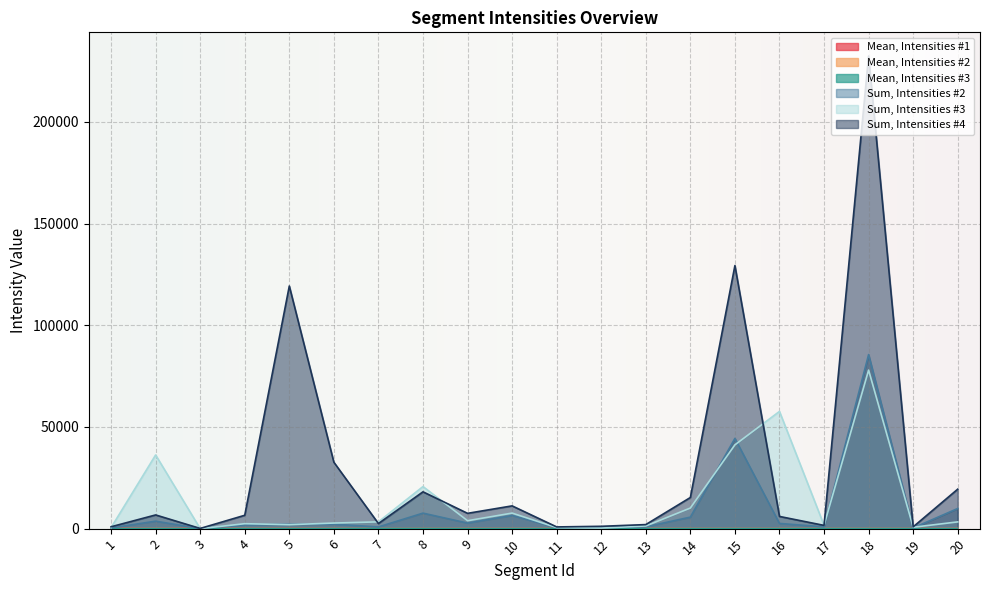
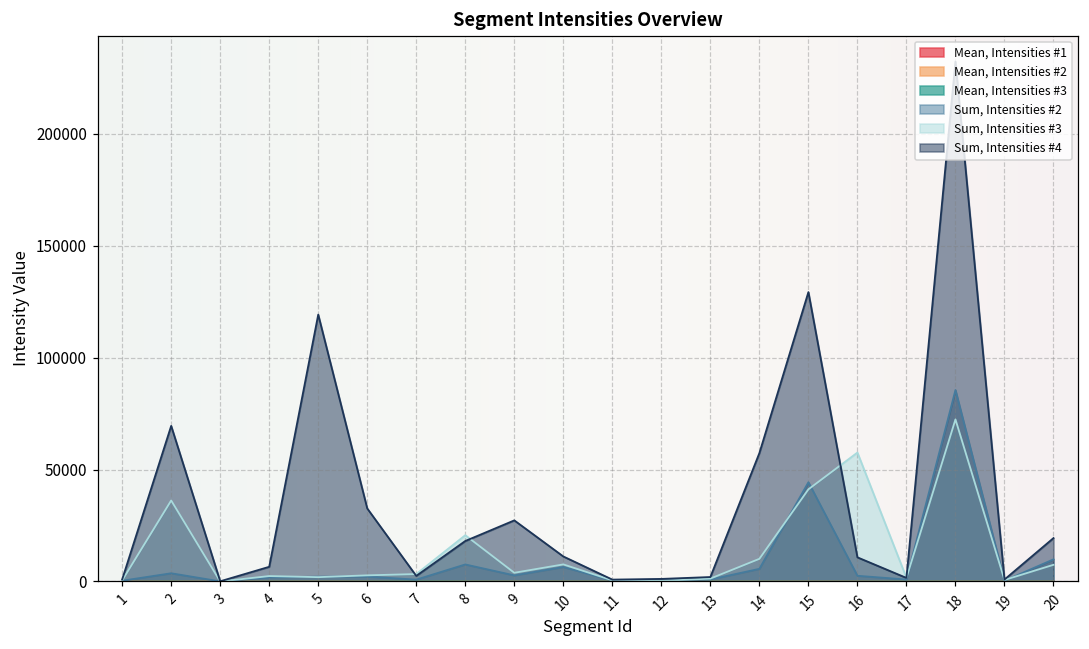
Sum, Intensities #4, 2: 7000 -> 70000
Sum, Intensities #4, 9: 8000 -> 27000
Sum, Intensities #4, 14: 15000 -> 57000
Sum, Intensities #4, 16: 6000 -> 11000
Sum, Intensities #3, 18: 78000 -> 72000
Sum, Intensities #3, 20: 3000 -> 7000
